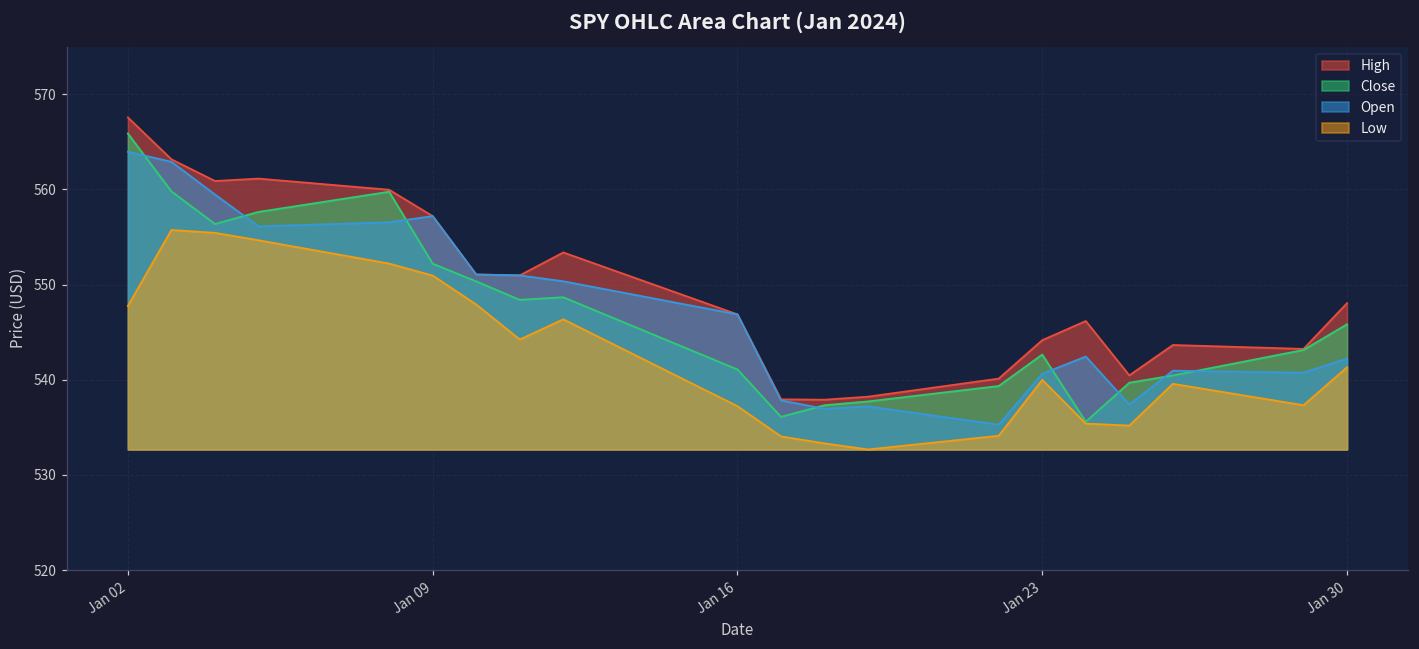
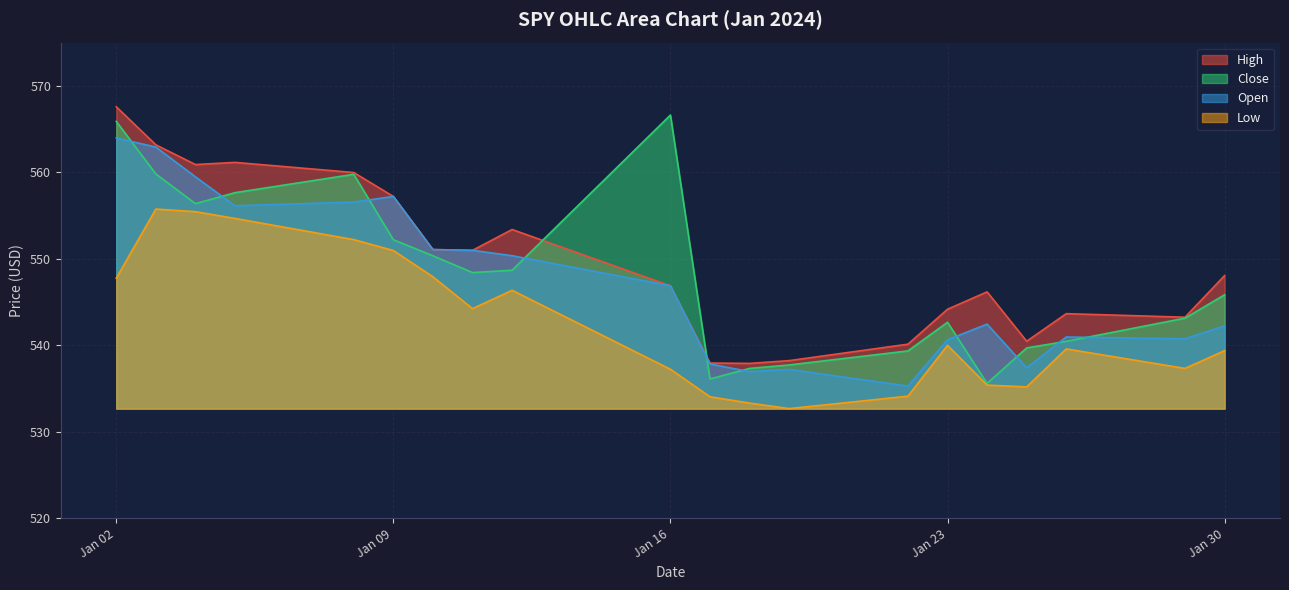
Close, Jan 16: 541 -> 567
Low, Jan 30: 541 -> 539
